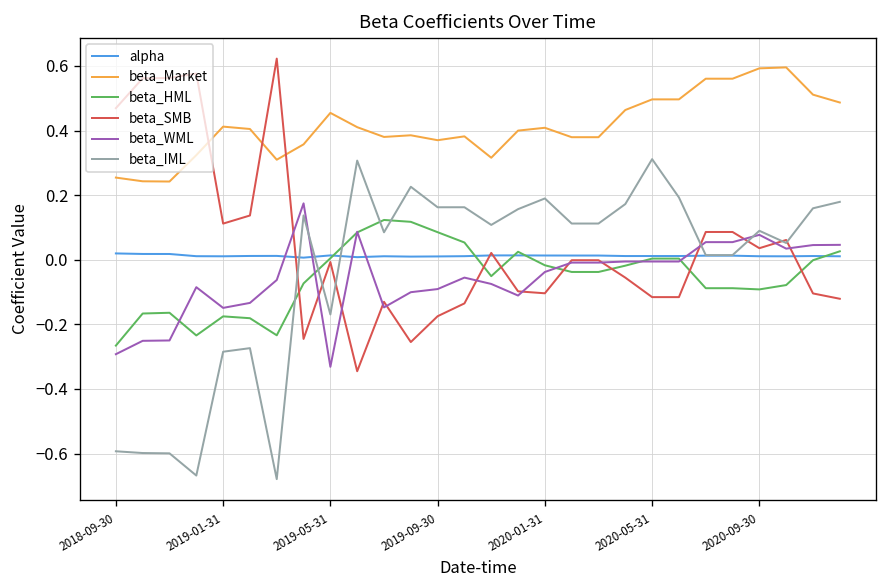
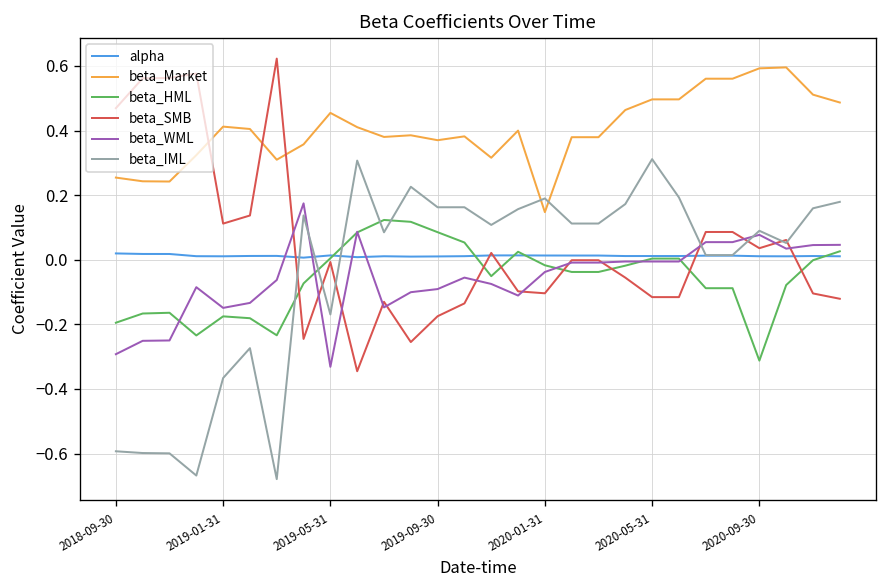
beta_HML, 2018-09-30: -0.27 -> -0.19
beta_IML, 2019-01-31: -0.28 -> -0.37
beta_Market, 2020-01-31: 0.41 -> 0.15
beta_HML, 2020-09-30: -0.09 -> -0.31
